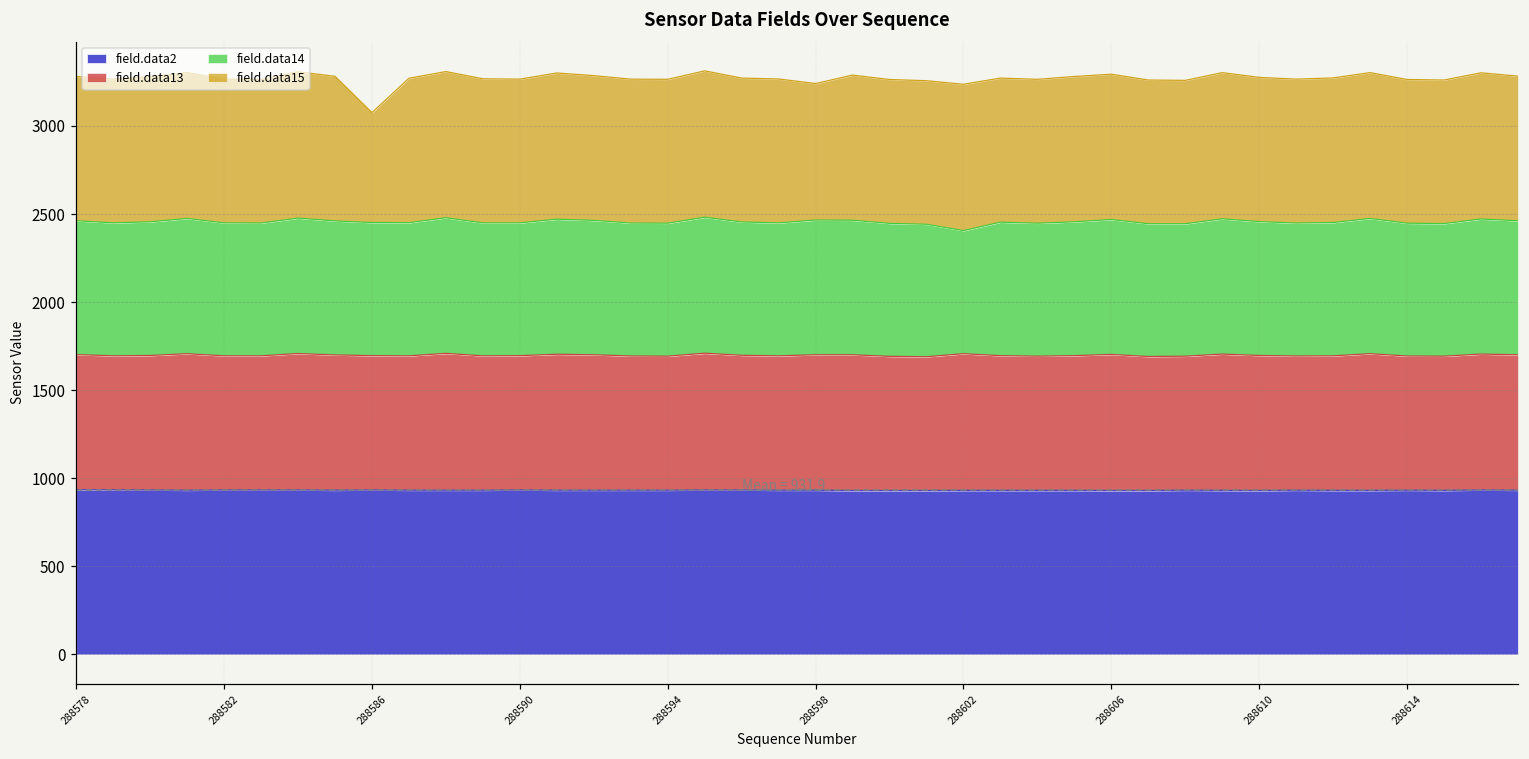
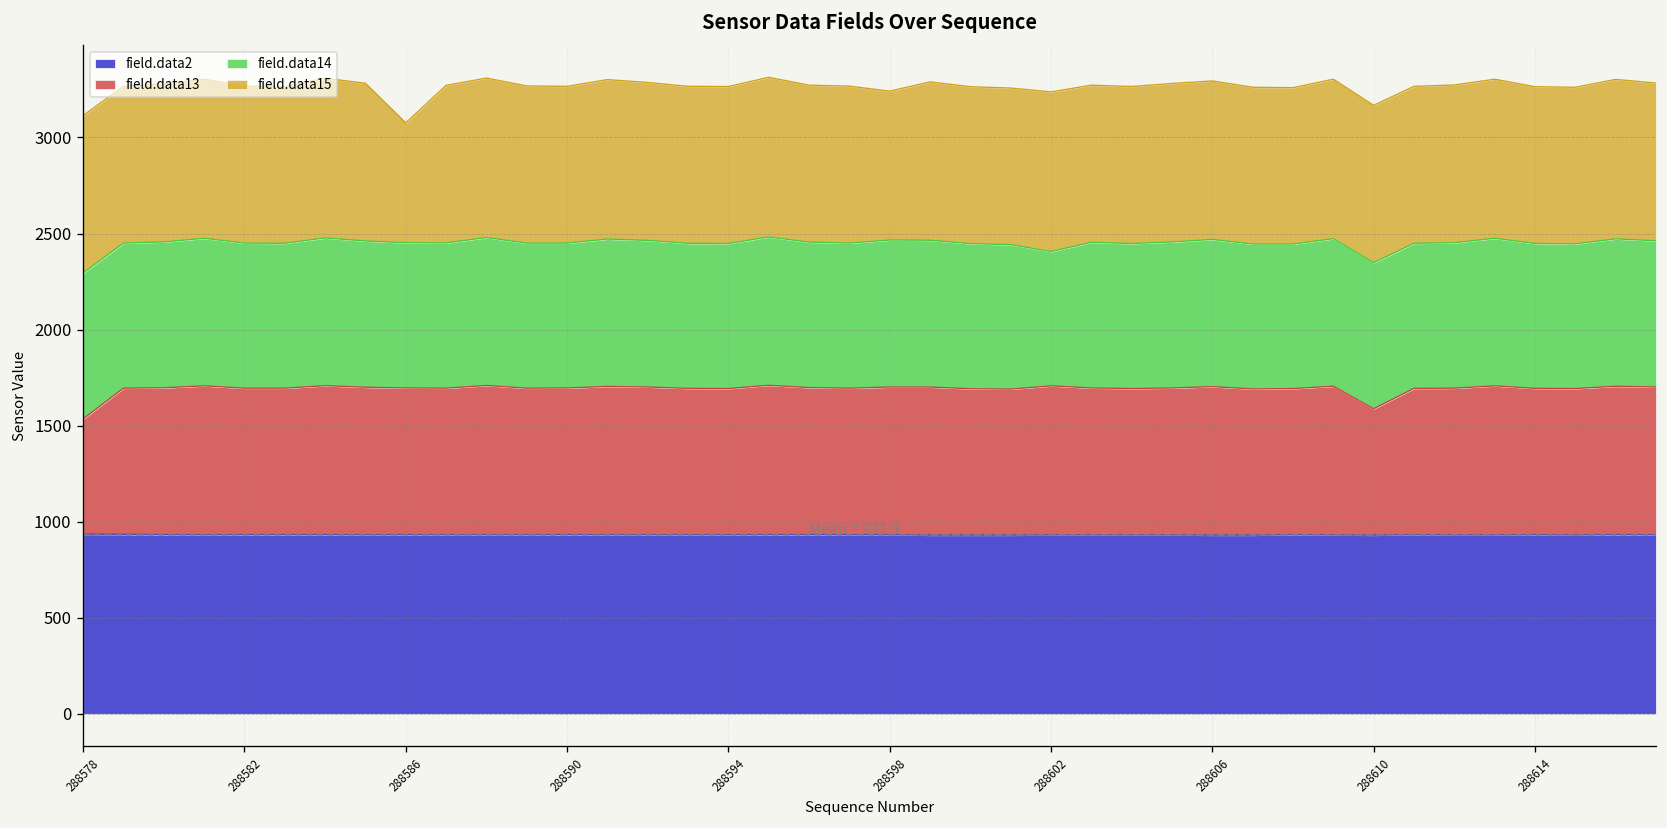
field.data13, 288578: 770 -> 600
field.data13, 288610: 770 -> 660
